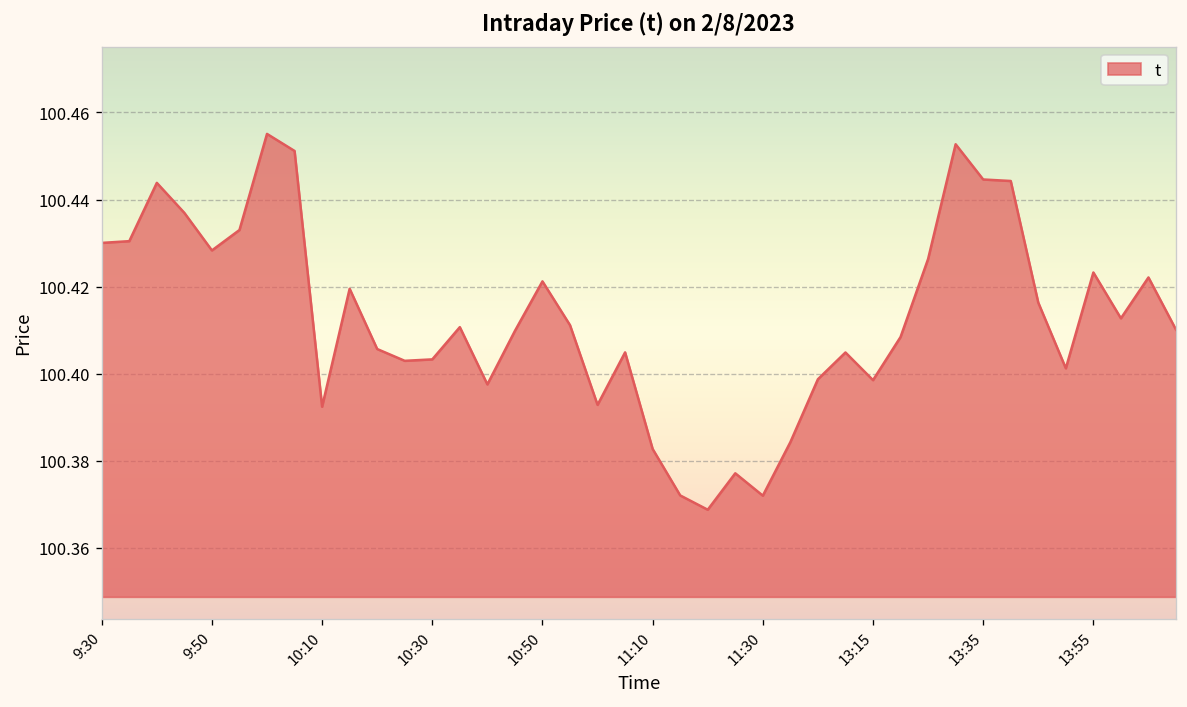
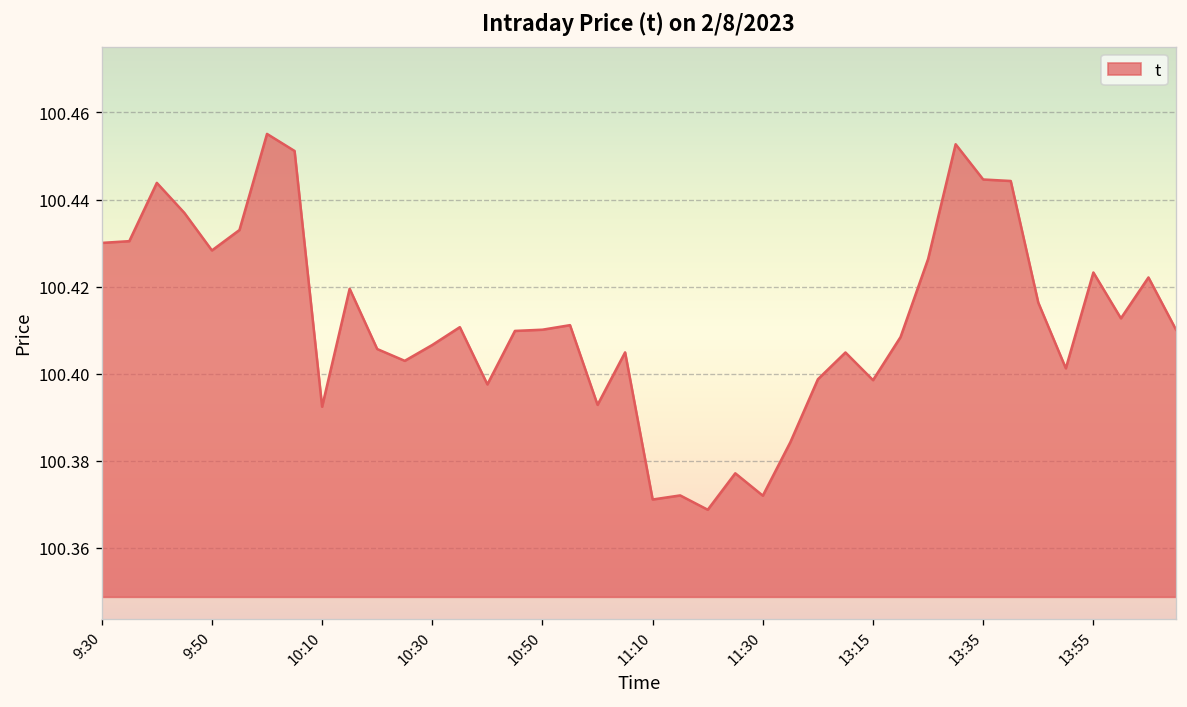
10:30: 100.403 -> 100.407
10:50: 100.421 -> 100.410
11:10: 100.383 -> 100.371
